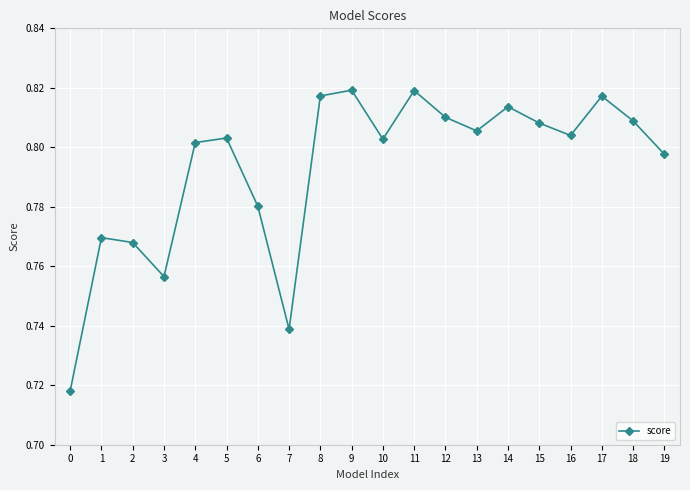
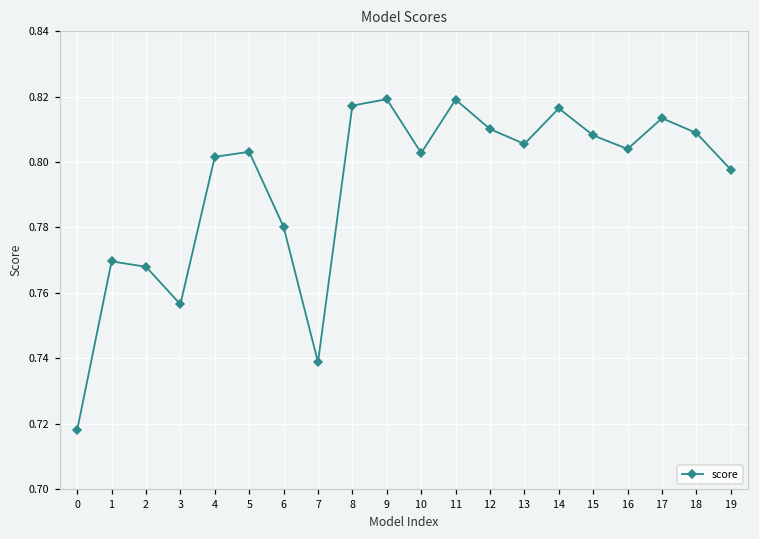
14: 0.814 -> 0.816
17: 0.817 -> 0.813
